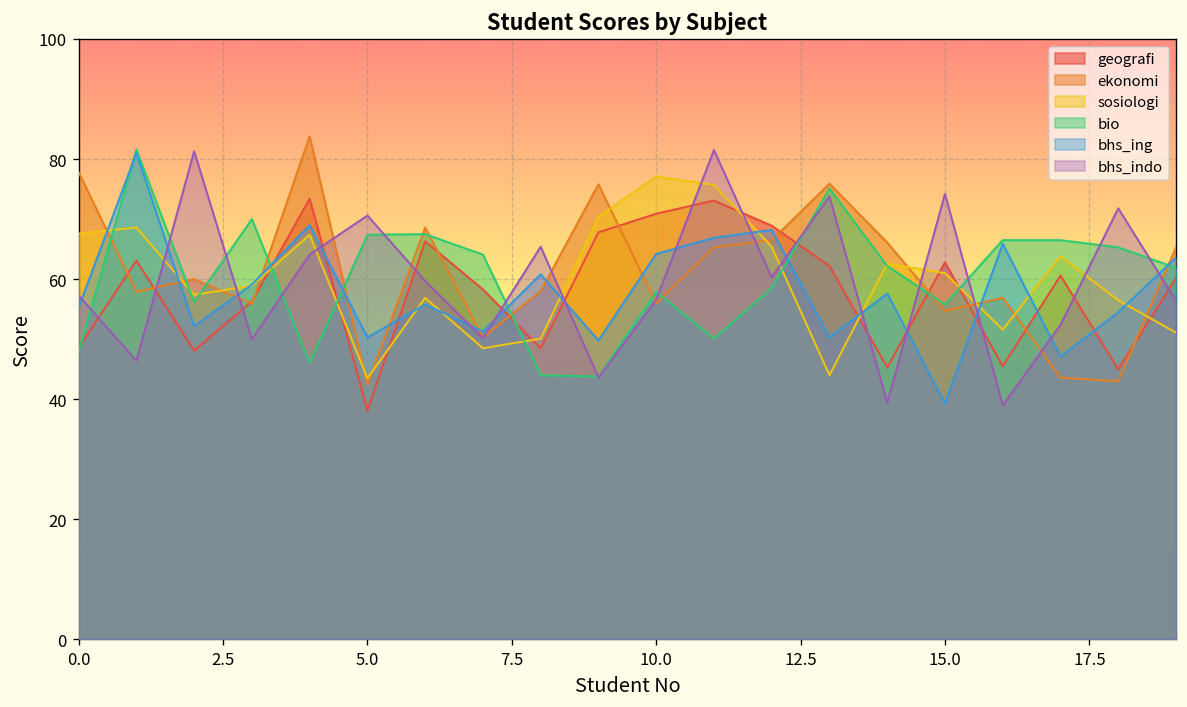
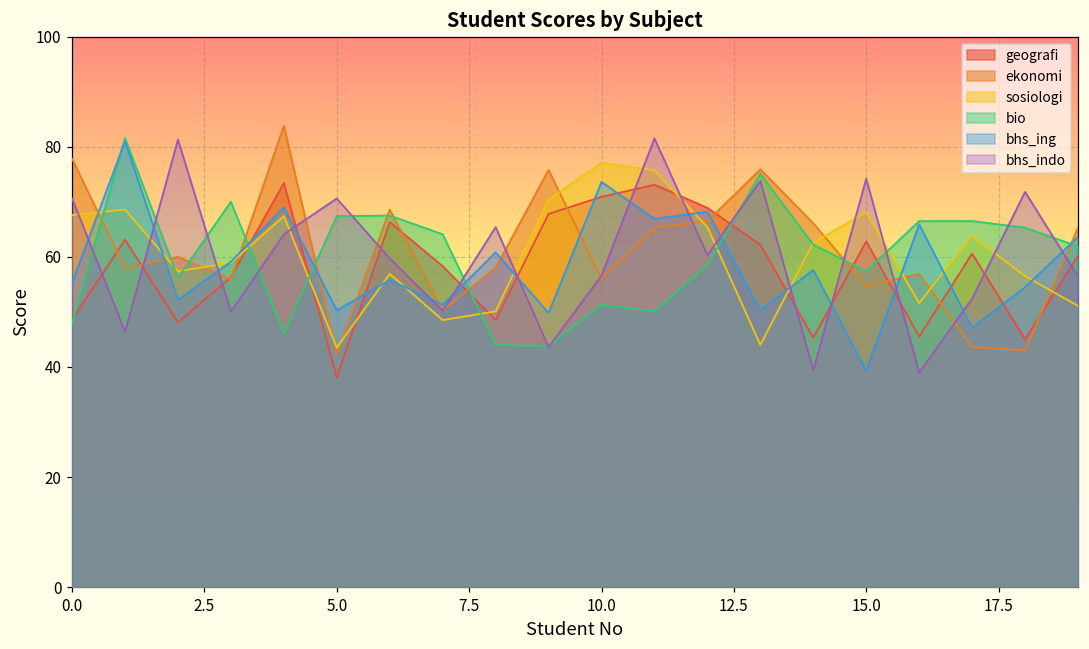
bhs_indo, 0.0: 57 -> 71
bio, 10.0: 58 -> 51
bhs_ing, 10.0: 64 -> 74
sosiologi, 15.0: 61 -> 68
bio, 15.0: 56 -> 57
